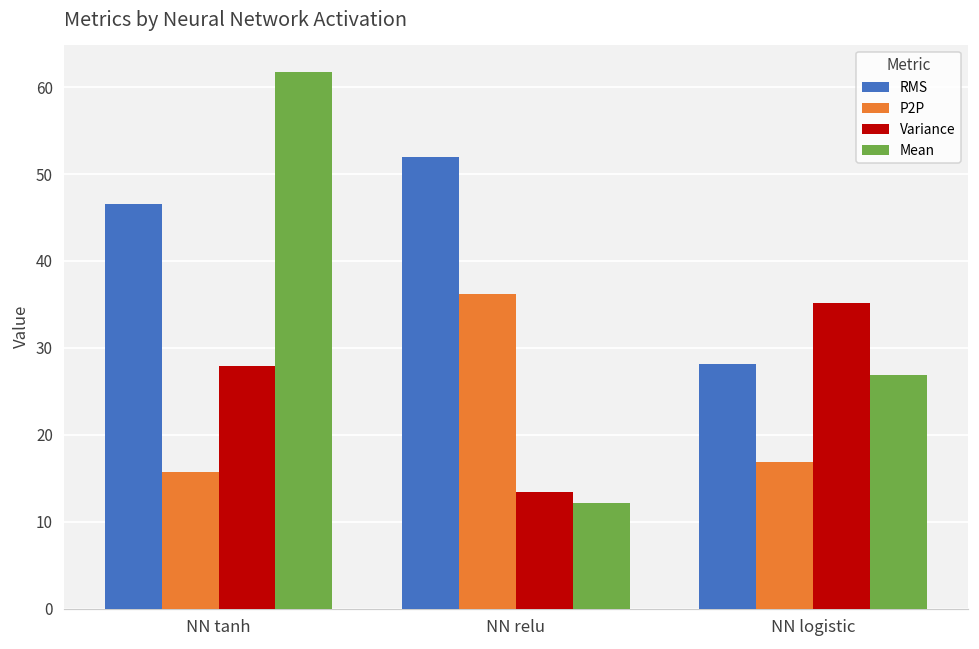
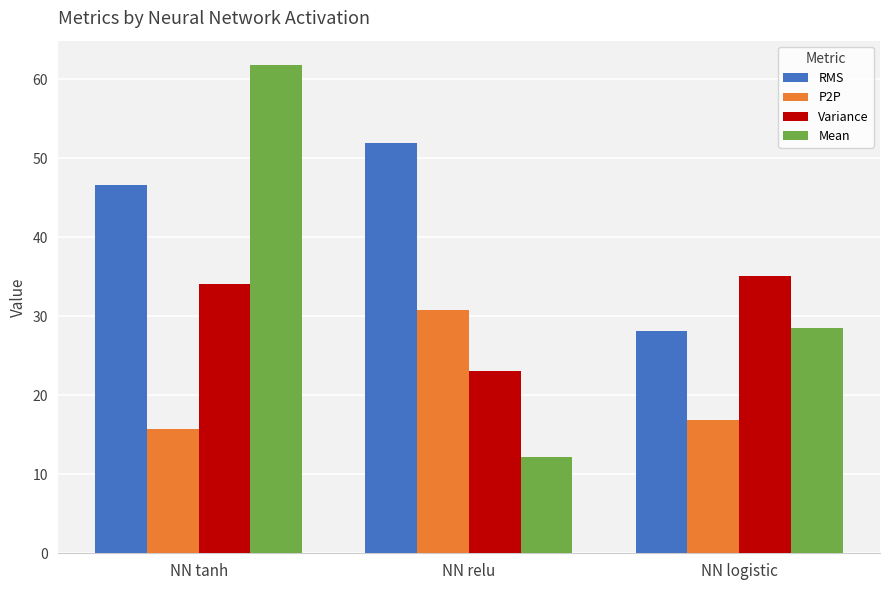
Variance, NN tanh: 28 -> 34
P2P, NN relu: 36 -> 31
Variance, NN relu: 13 -> 23
Mean, NN logistic: 27 -> 29
